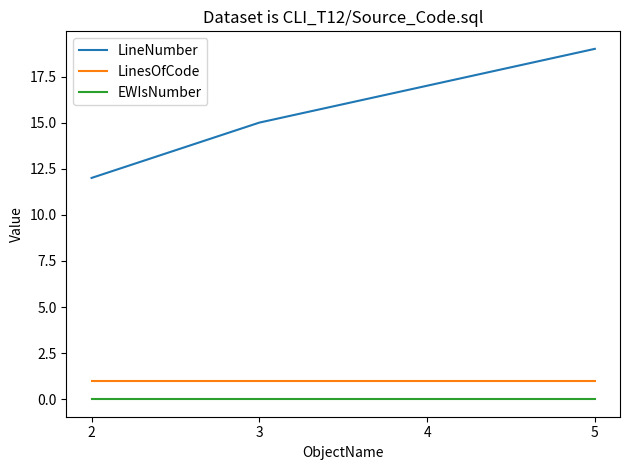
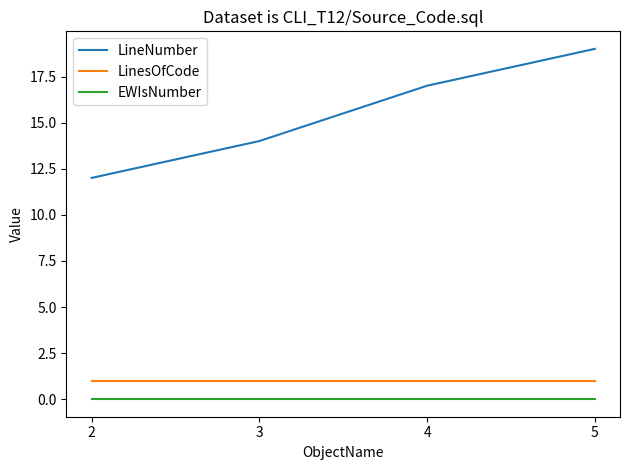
LineNumber, 3: 15 -> 14
